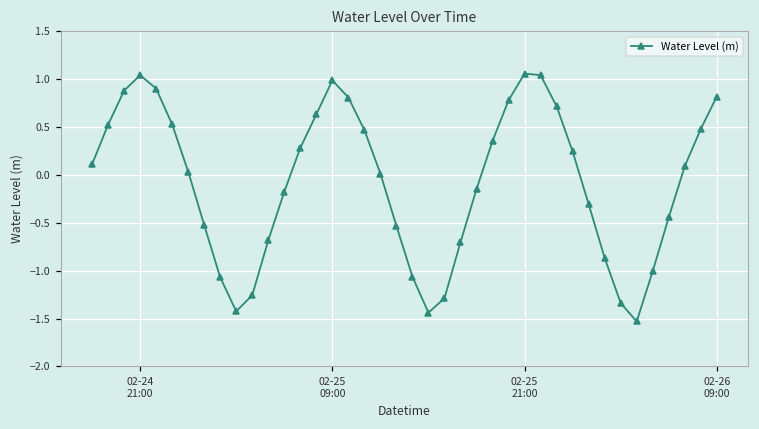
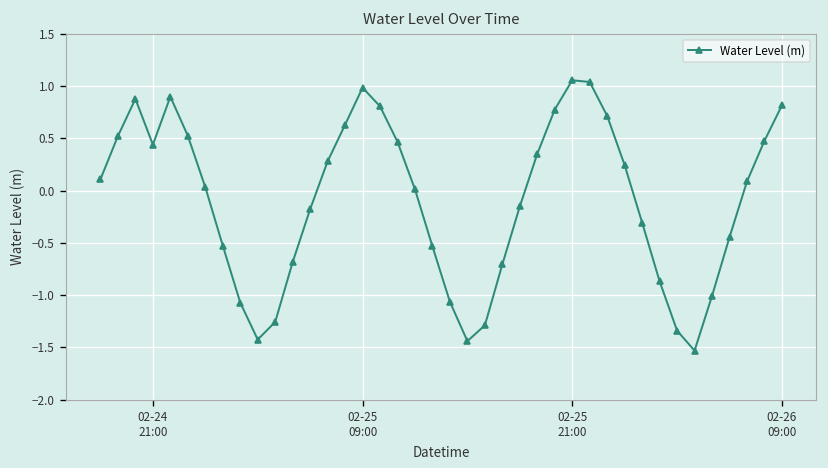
02-24 21:00: 1.0 -> 0.4
